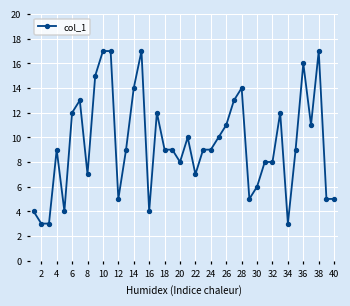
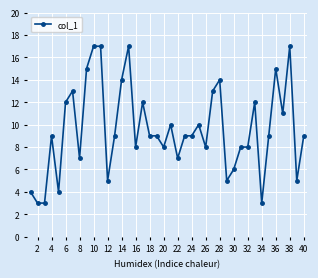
16: 4 -> 8
26: 11 -> 8
36: 16 -> 15
40: 5 -> 9
